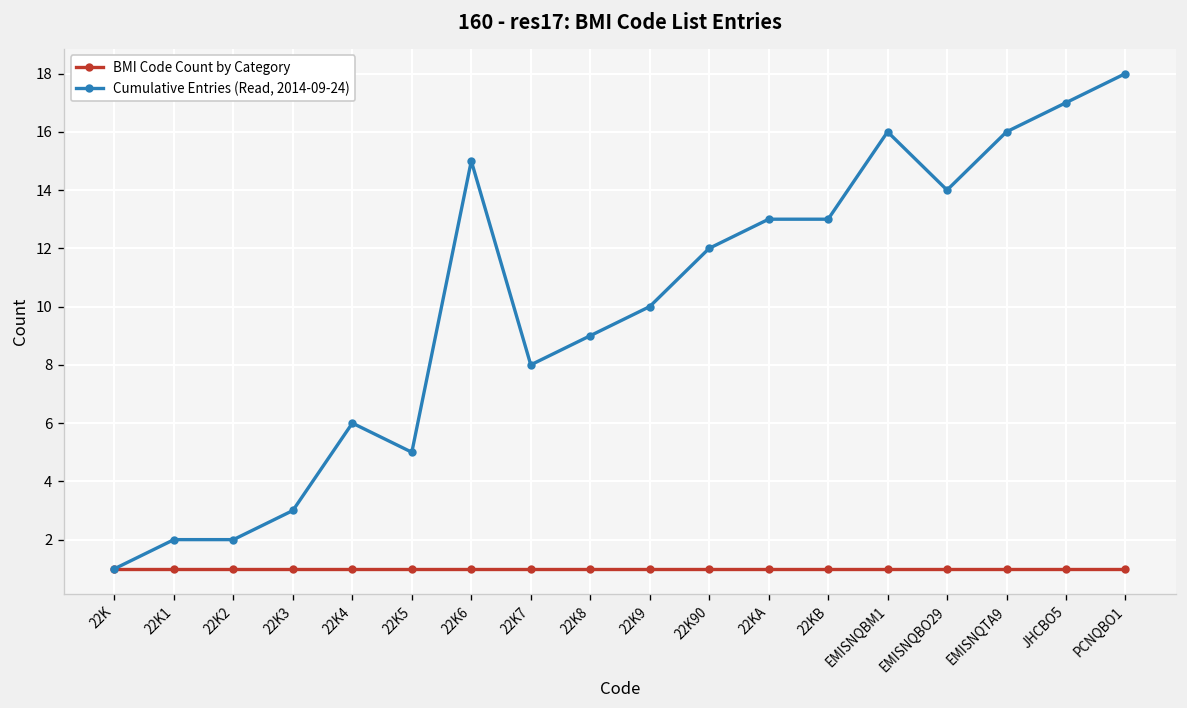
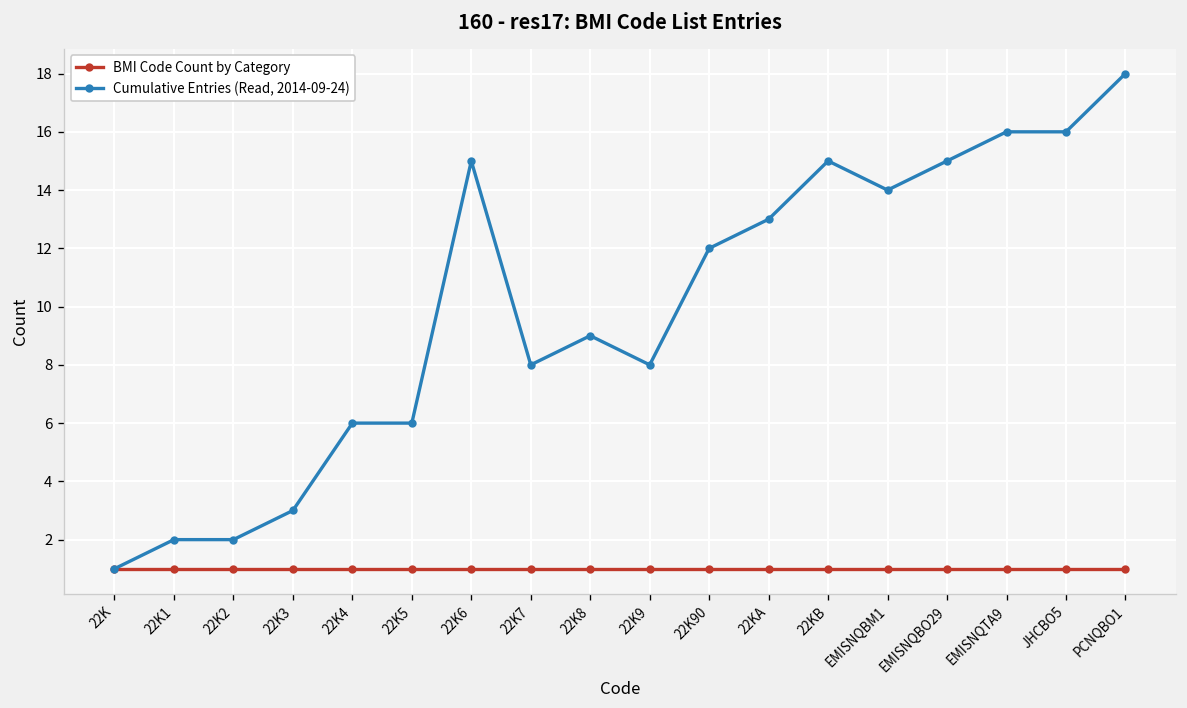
Cumulative Entries (Read, 2014-09-24), 22K5: 5 -> 6
Cumulative Entries (Read, 2014-09-24), 22K9: 10 -> 8
Cumulative Entries (Read, 2014-09-24), 22KB: 13 -> 15
Cumulative Entries (Read, 2014-09-24), EMISNQBM1: 16 -> 14
Cumulative Entries (Read, 2014-09-24), EMISNQBO29: 14 -> 15
Cumulative Entries (Read, 2014-09-24), JHCBO5: 17 -> 16
